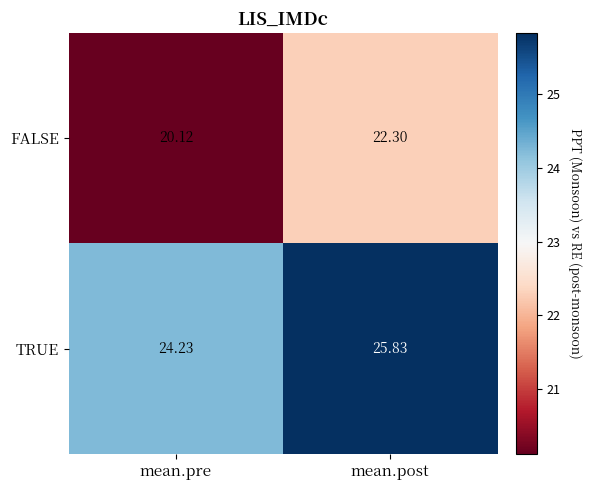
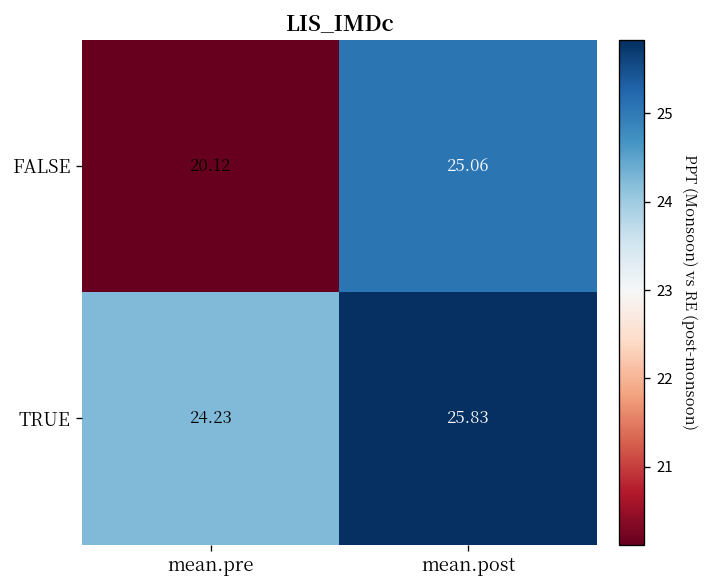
FALSE, mean.post: 22.30 -> 25.06
